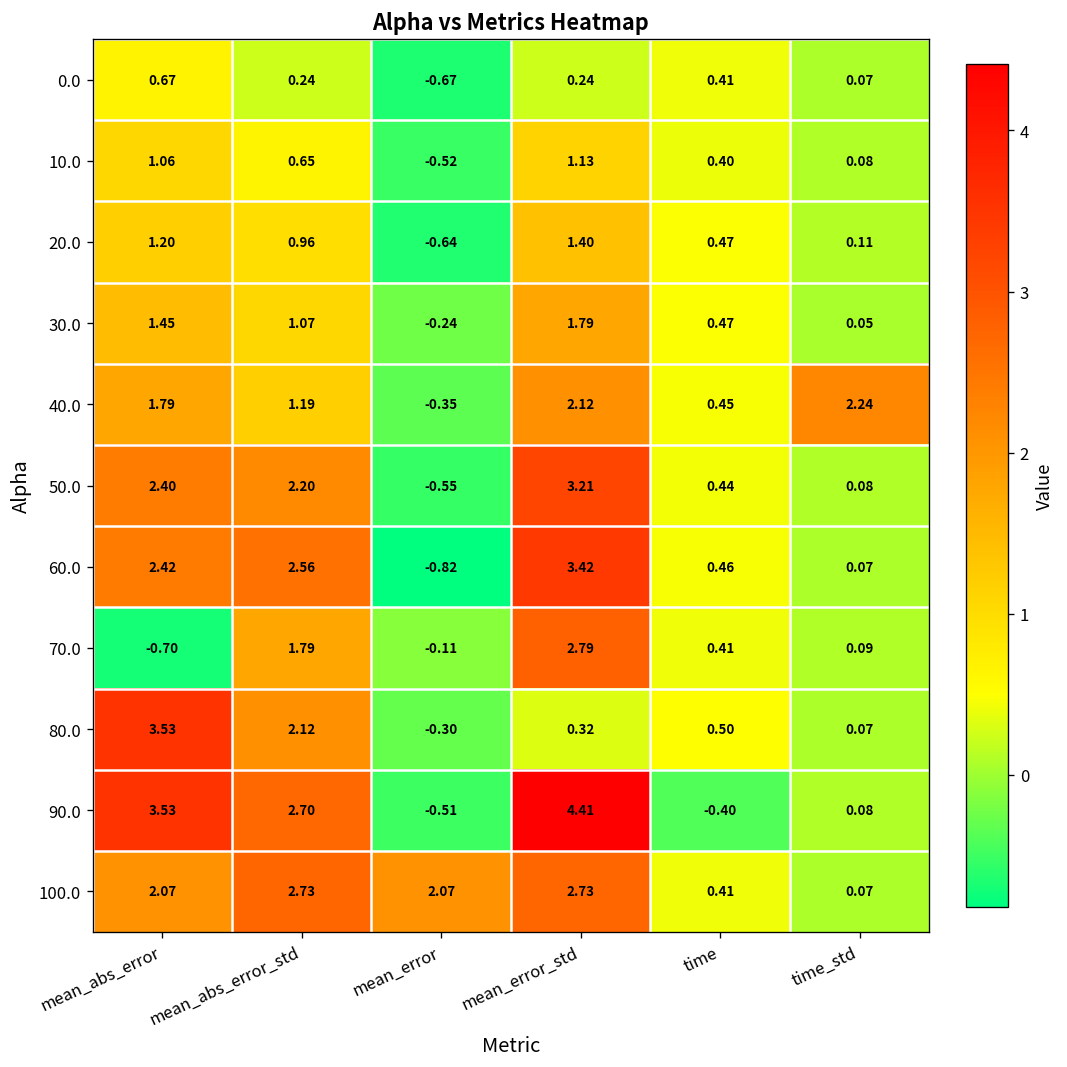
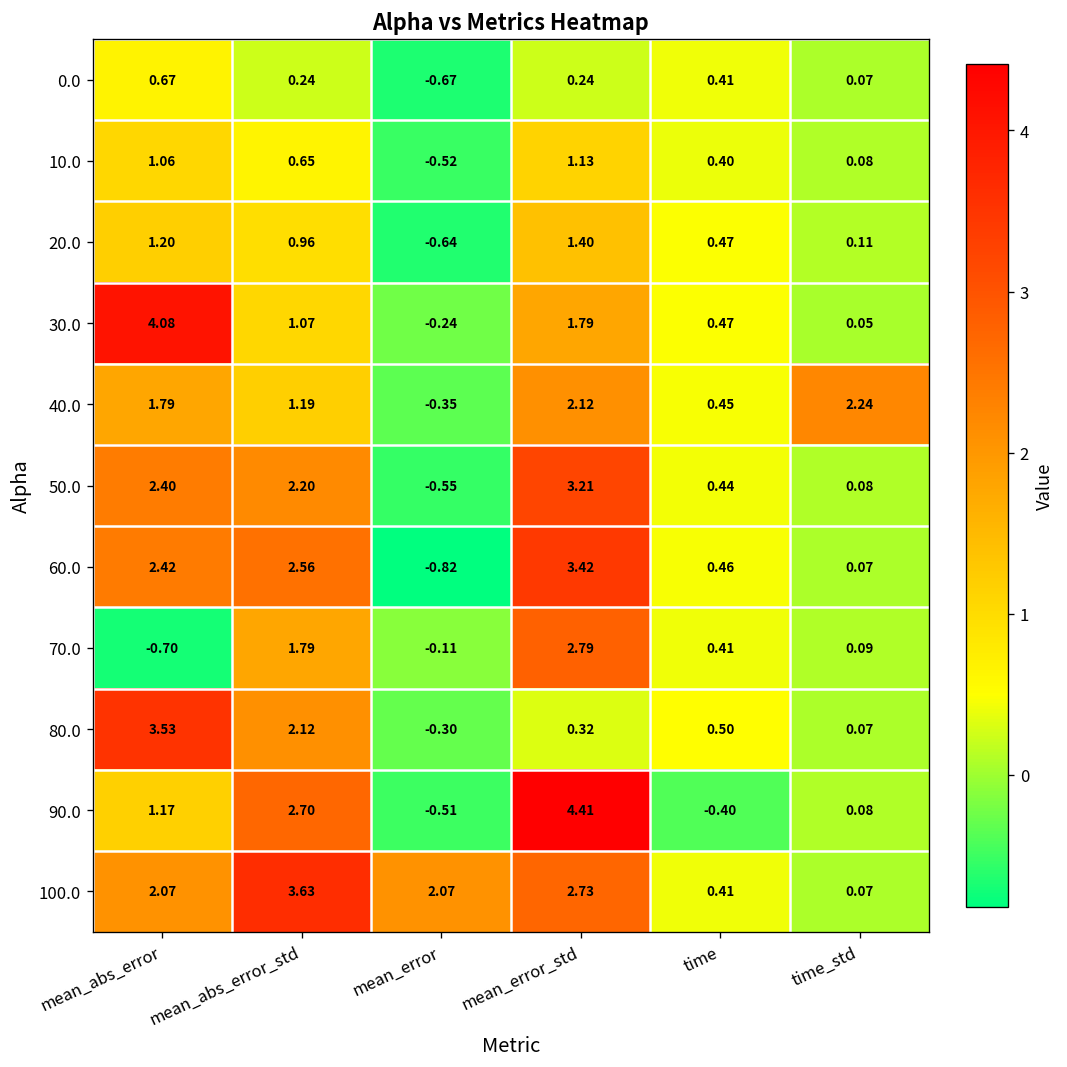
30.0, mean_abs_error: 1.45 -> 4.08
90.0, mean_abs_error: 3.53 -> 1.17
100.0, mean_abs_error_std: 2.73 -> 3.63
